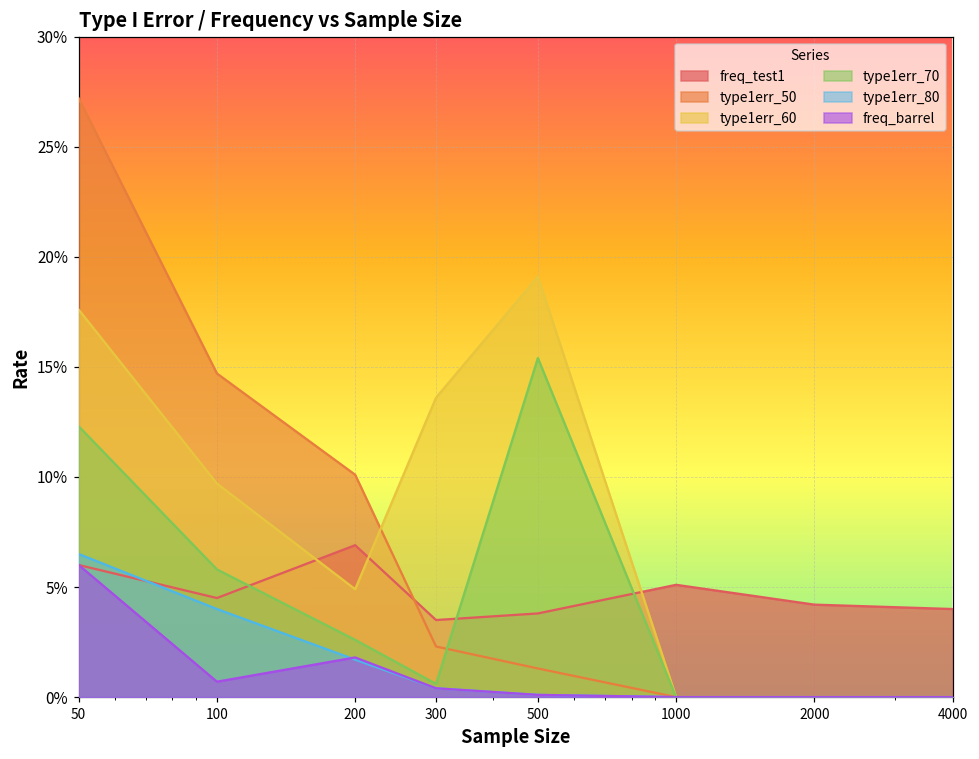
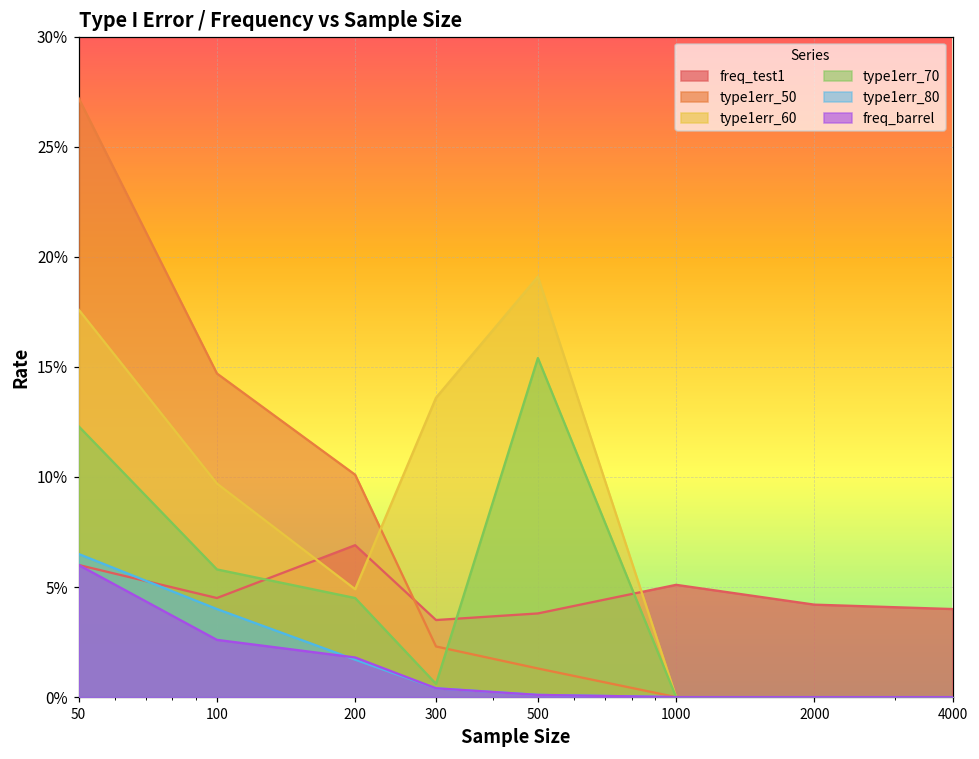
freq_barrel, 100: 0.7% -> 2.6%
type1err_70, 200: 2.6% -> 4.5%
